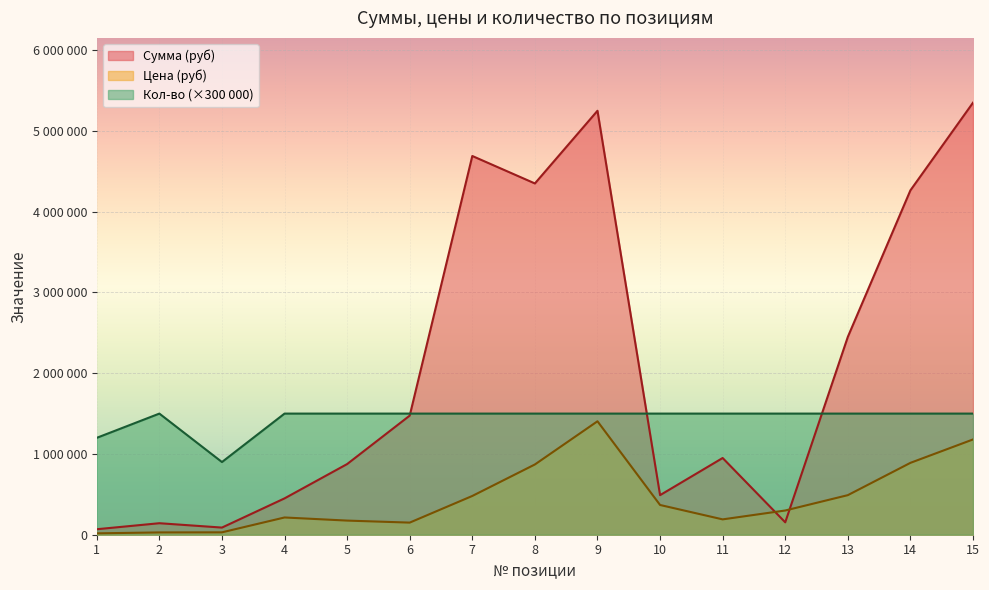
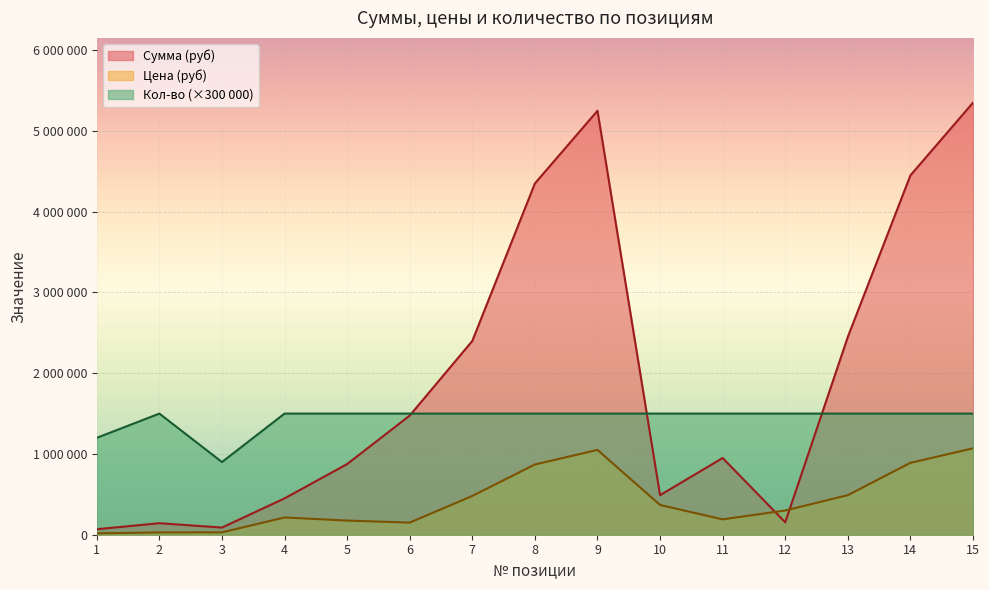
Сумма (руб), 7: 4700000 -> 2400000
Цена (руб), 9: 1400000 -> 1100000
Сумма (руб), 14: 4300000 -> 4500000
Цена (руб), 15: 1200000 -> 1100000
